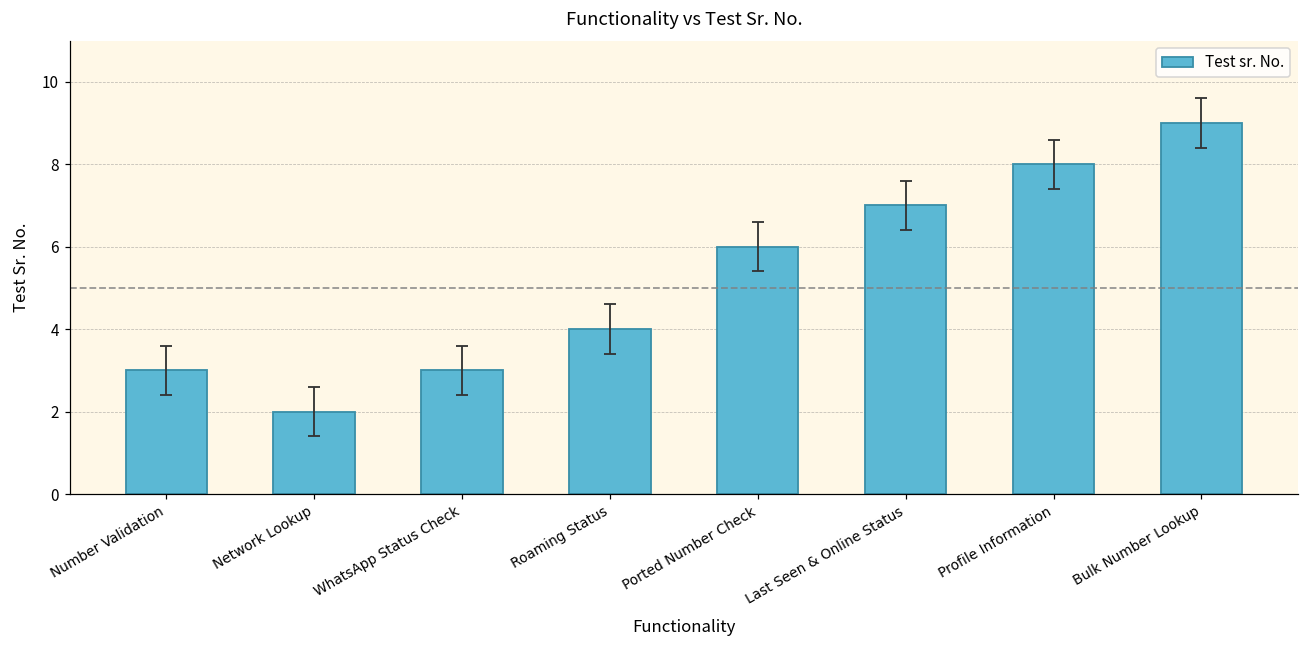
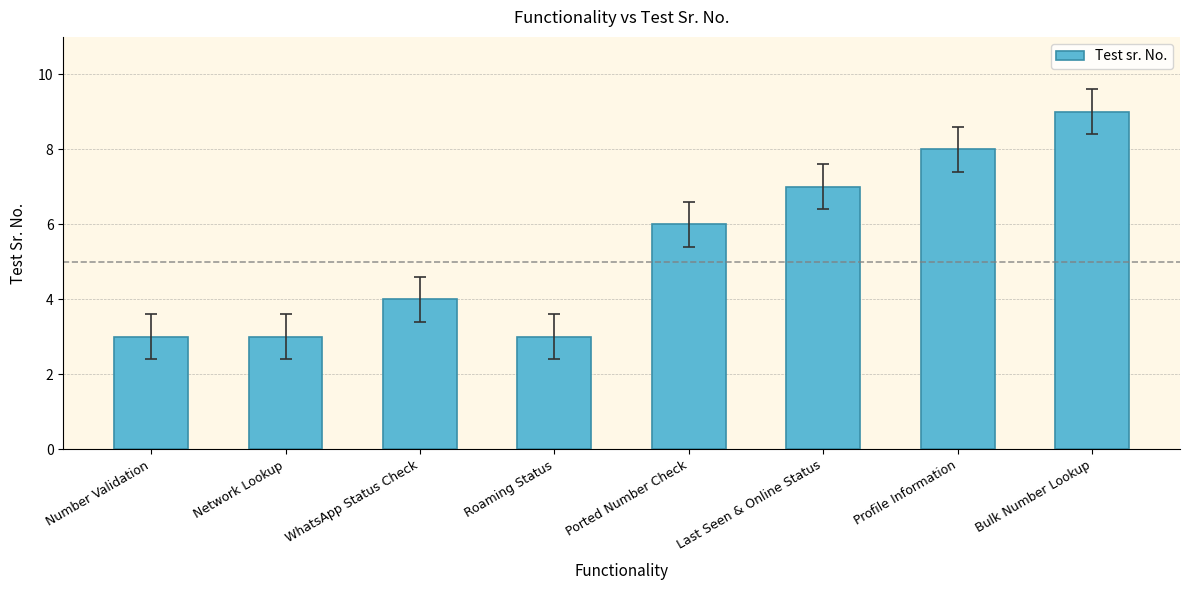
Test sr. No., Network Lookup: 2 -> 3
Test sr. No., WhatsApp Status Check: 3 -> 4
Test sr. No., Roaming Status: 4 -> 3
